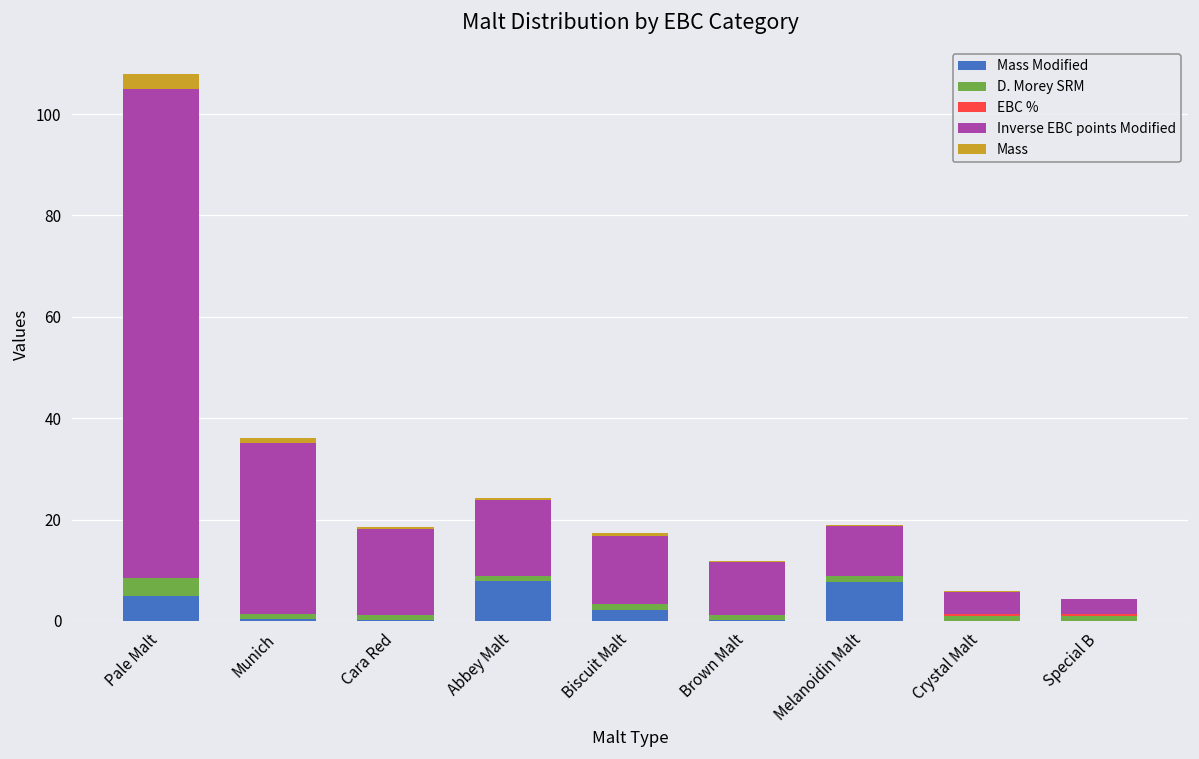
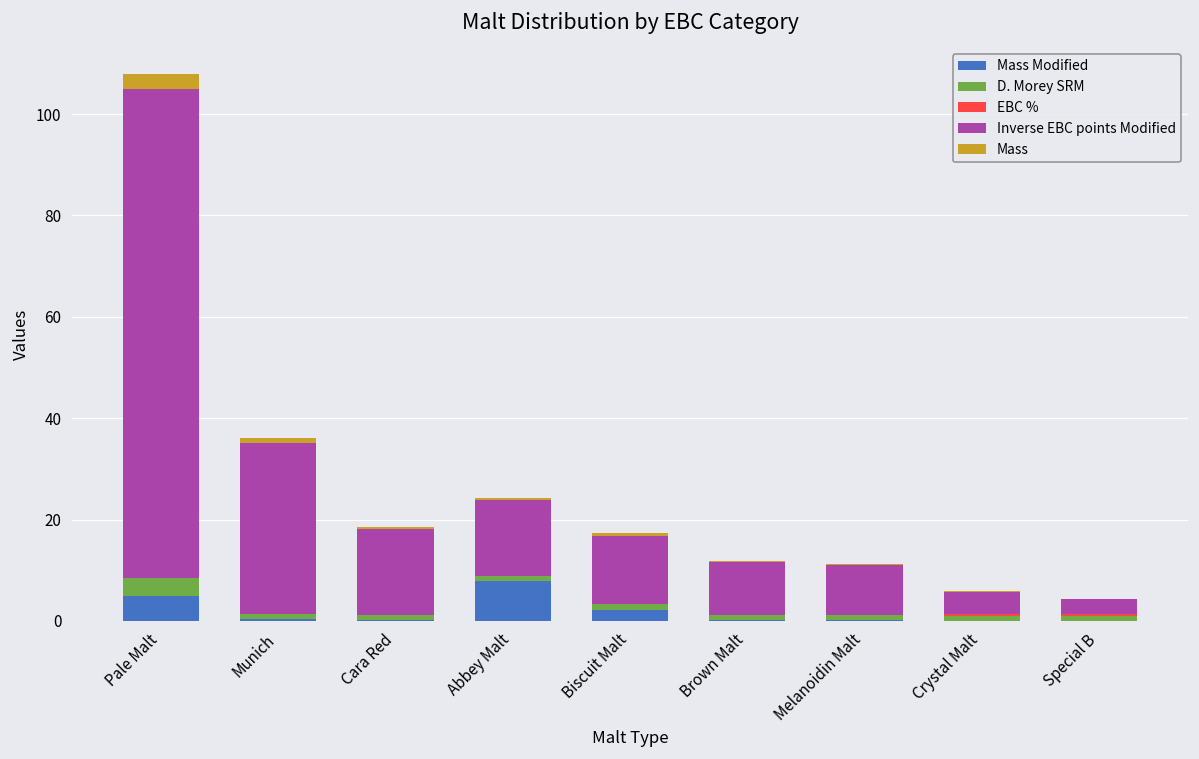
Mass Modified, Melanoidin Malt: 8 -> 0
